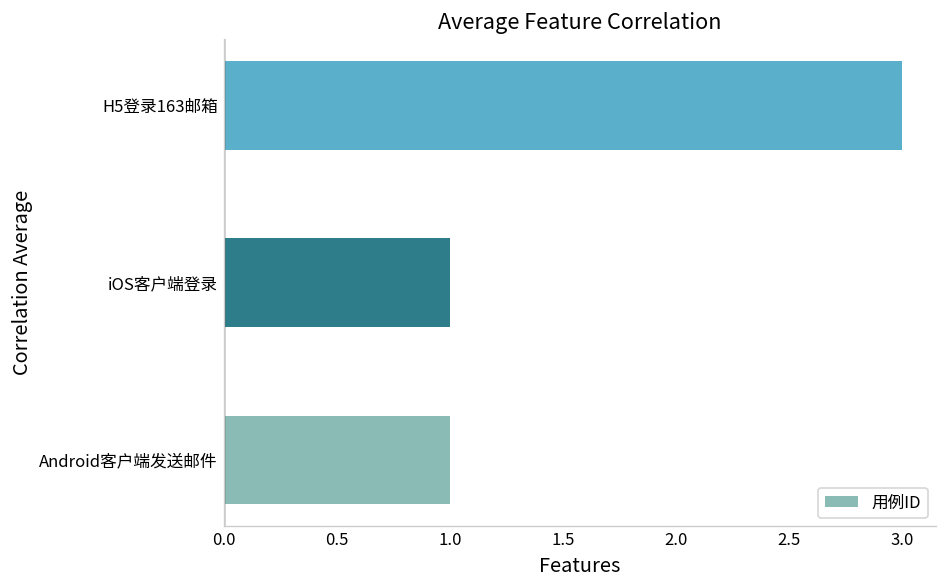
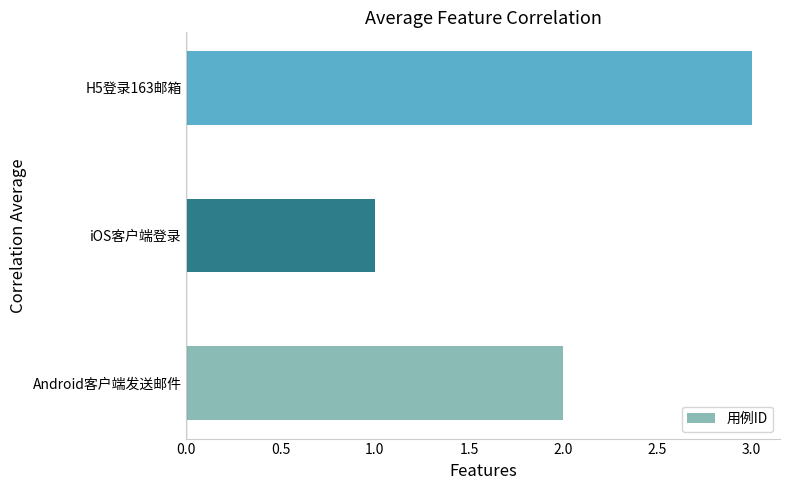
Android客户端发送邮件: 1 -> 2
